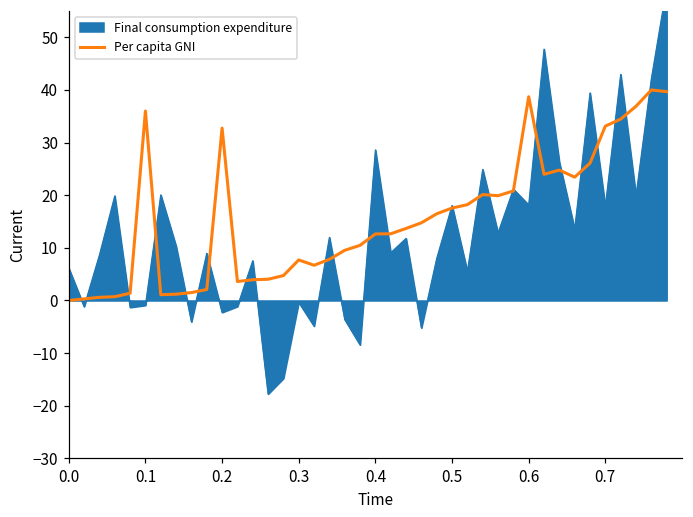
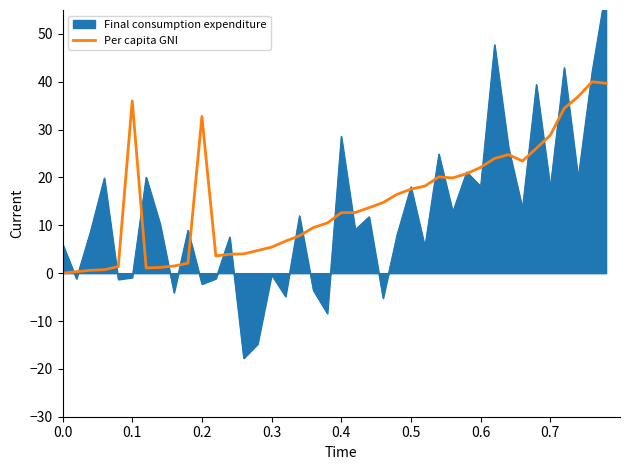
Per capita GNI, 0.3: 8 -> 5
Per capita GNI, 0.6: 39 -> 22
Per capita GNI, 0.7: 33 -> 29
